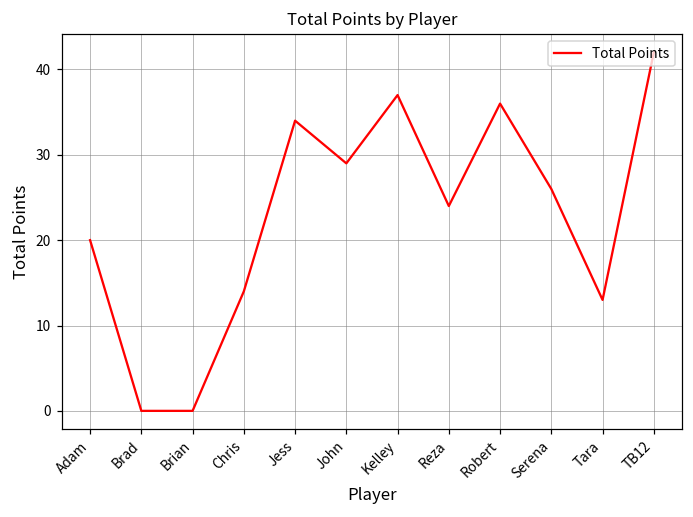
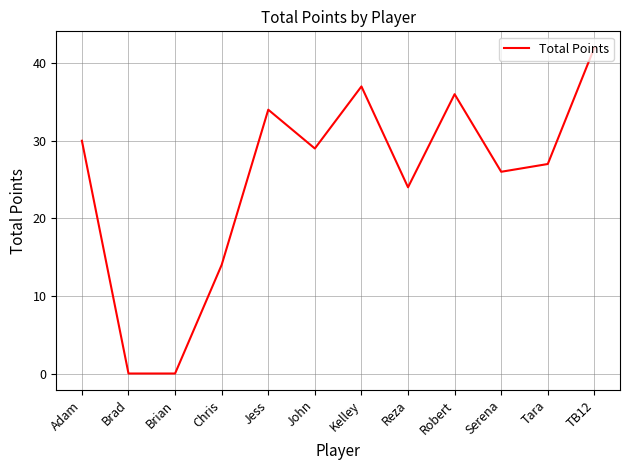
Adam: 20 -> 30
Tara: 13 -> 27
